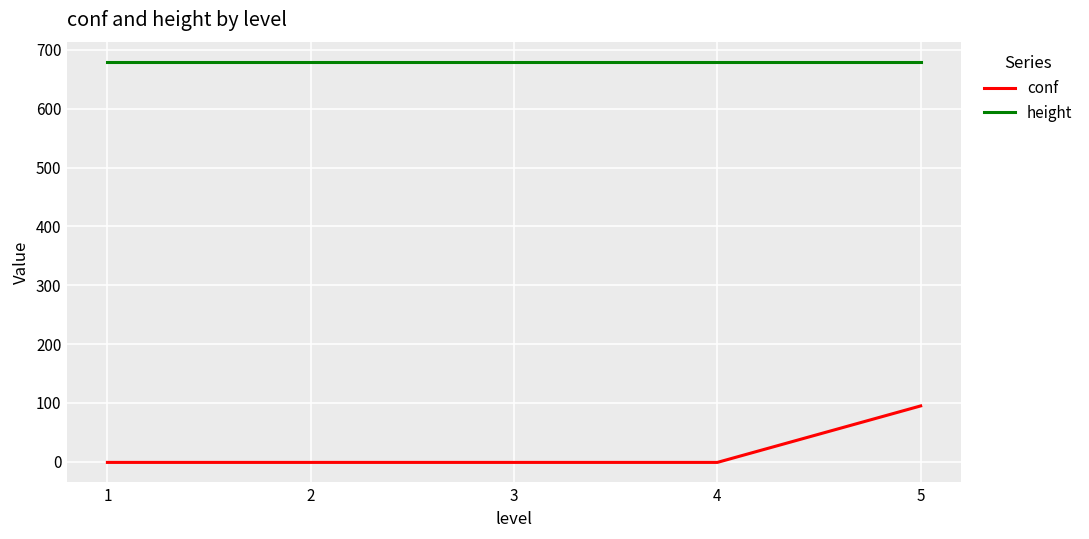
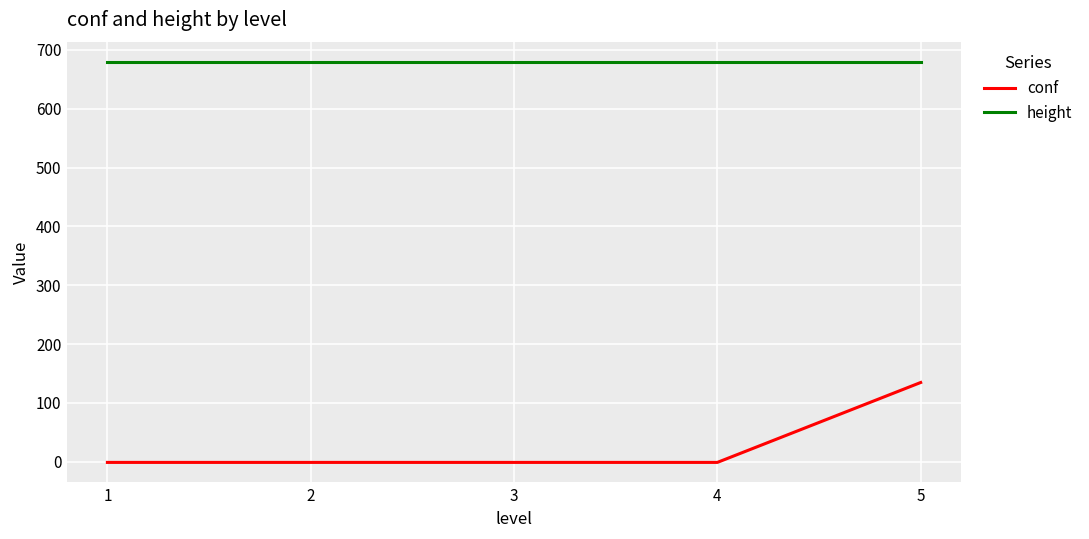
conf, 5: 100 -> 130
